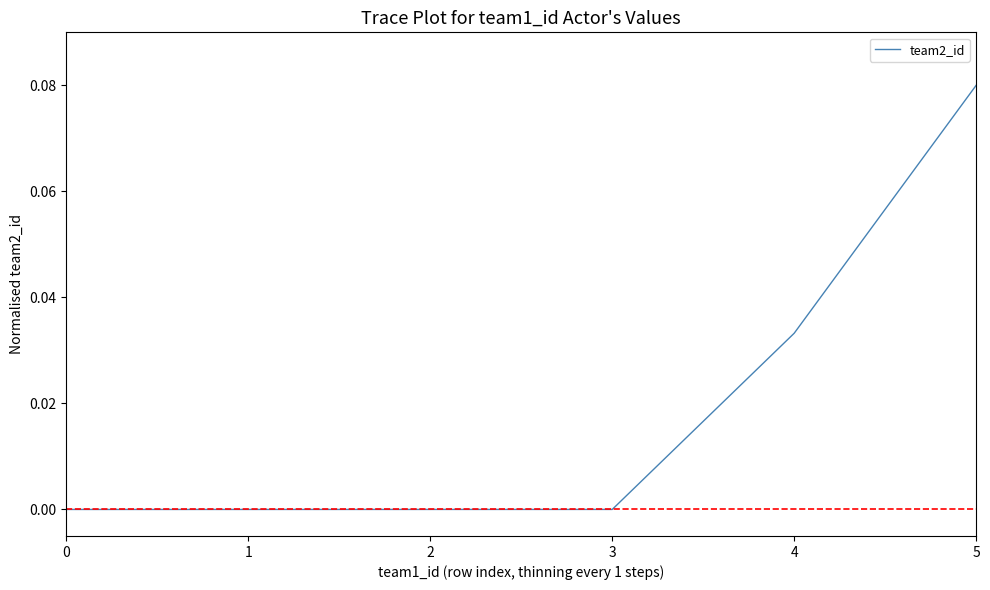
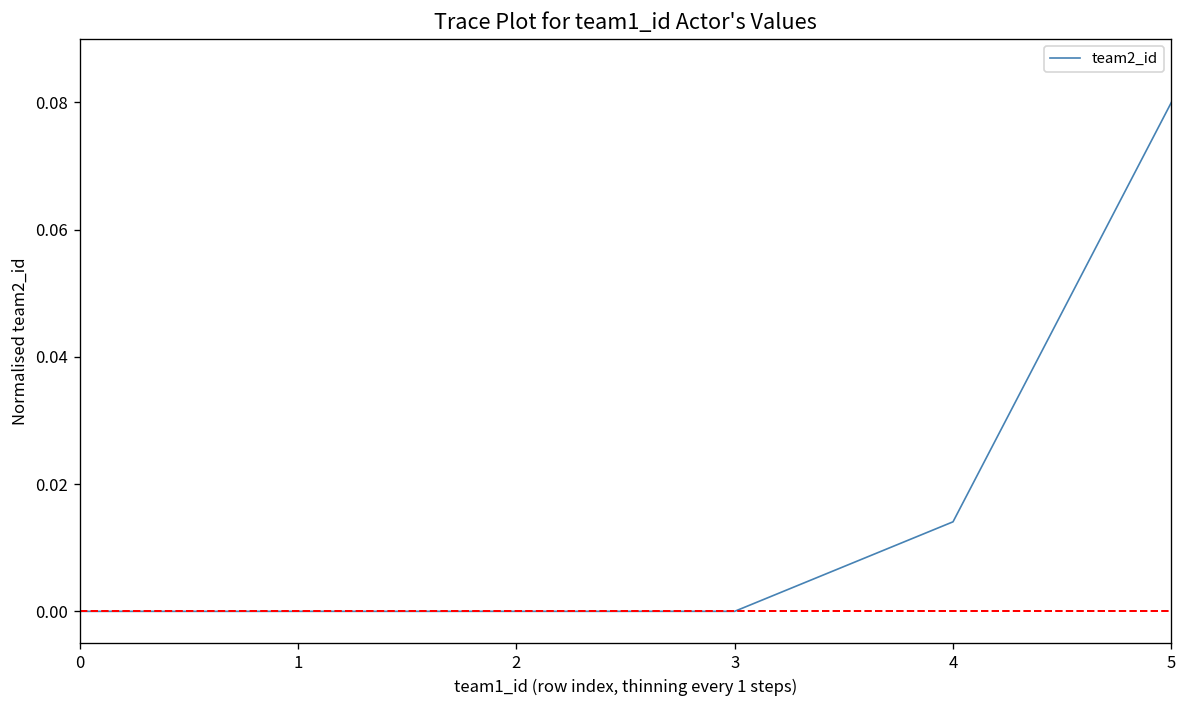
4: 0.033 -> 0.014
